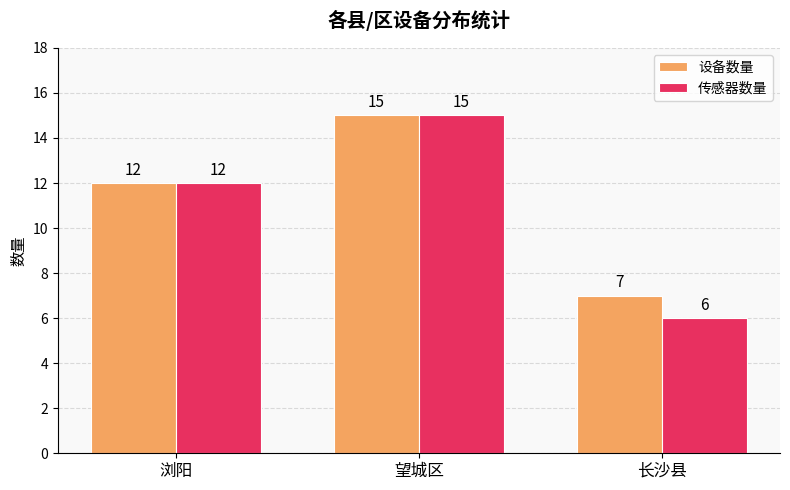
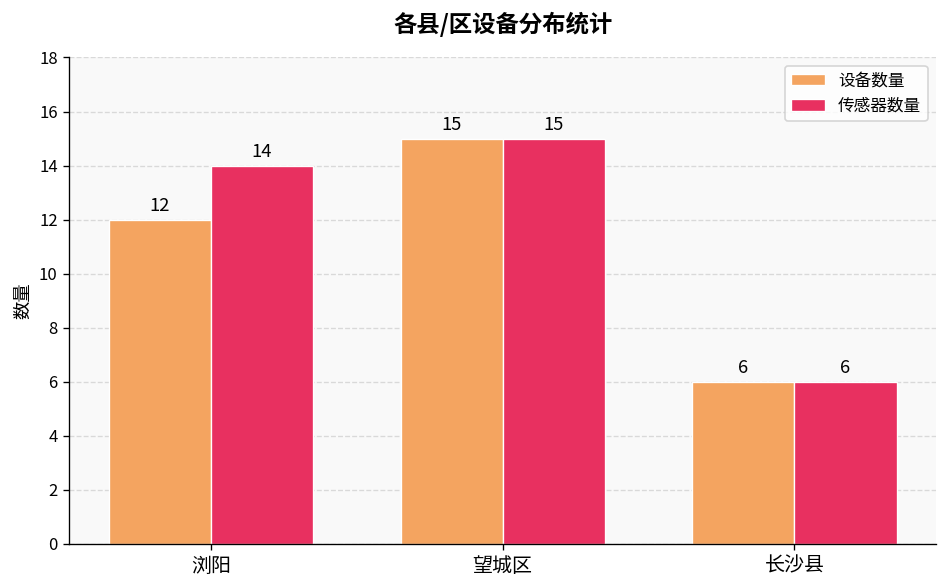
传感器数量, 浏阳: 12 -> 14
设备数量, 长沙县: 7 -> 6
